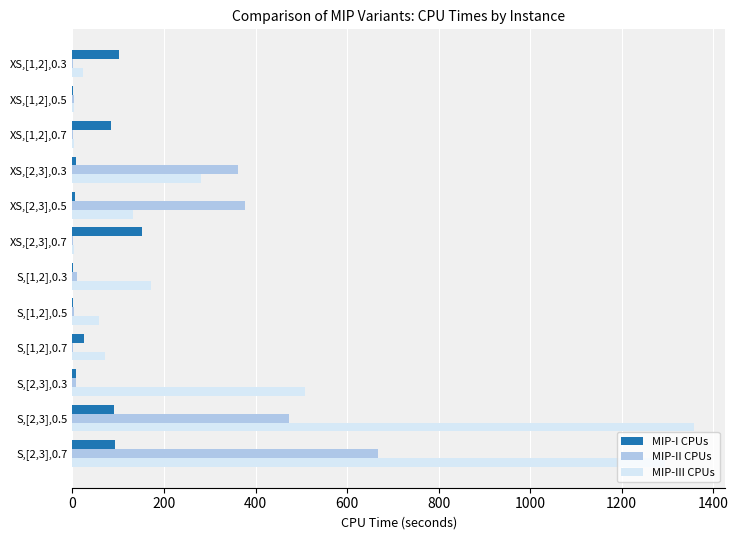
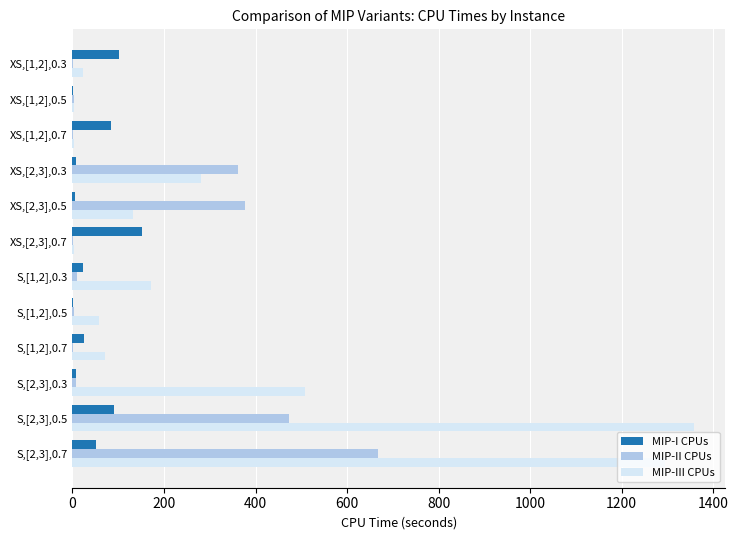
MIP-I CPUs, S,[1,2],0.3: 0 -> 20
MIP-I CPUs, S,[2,3],0.7: 90 -> 50
